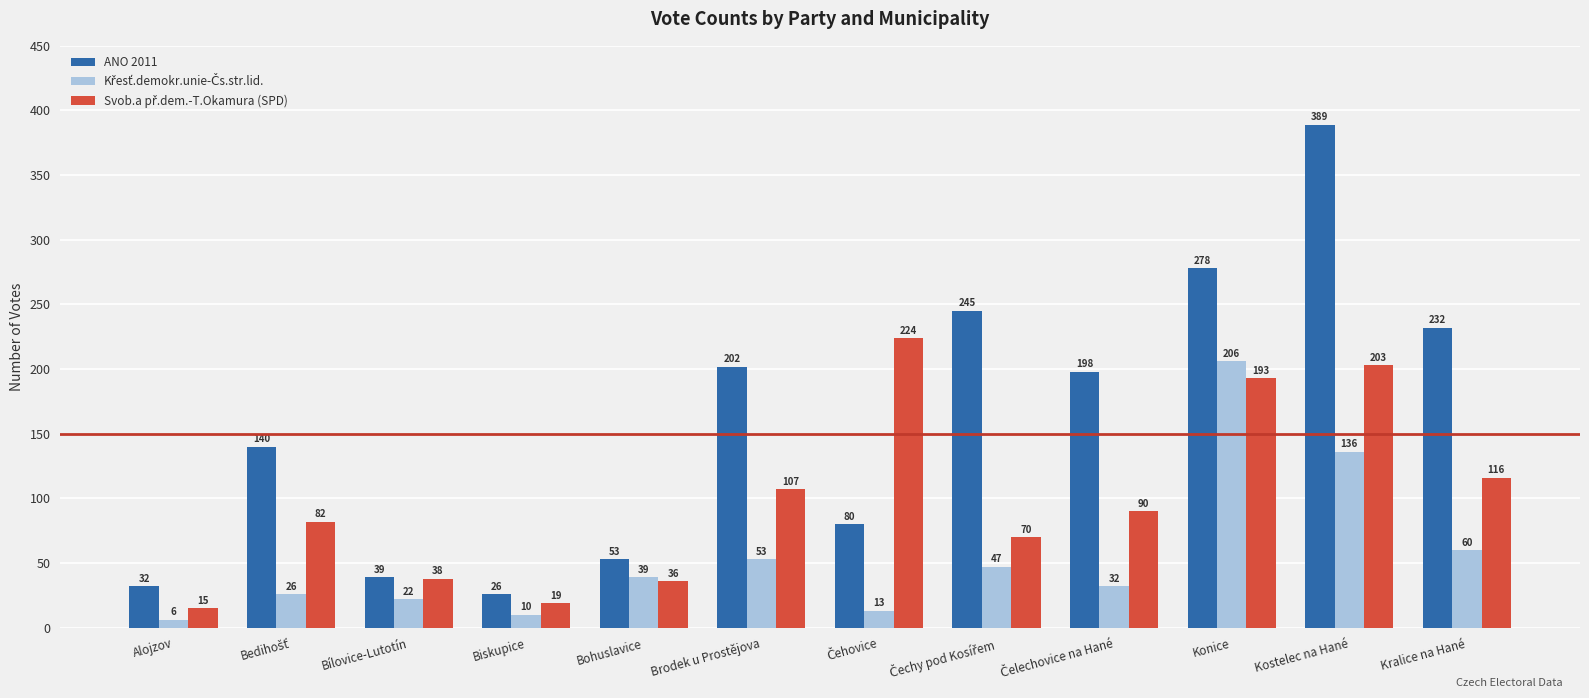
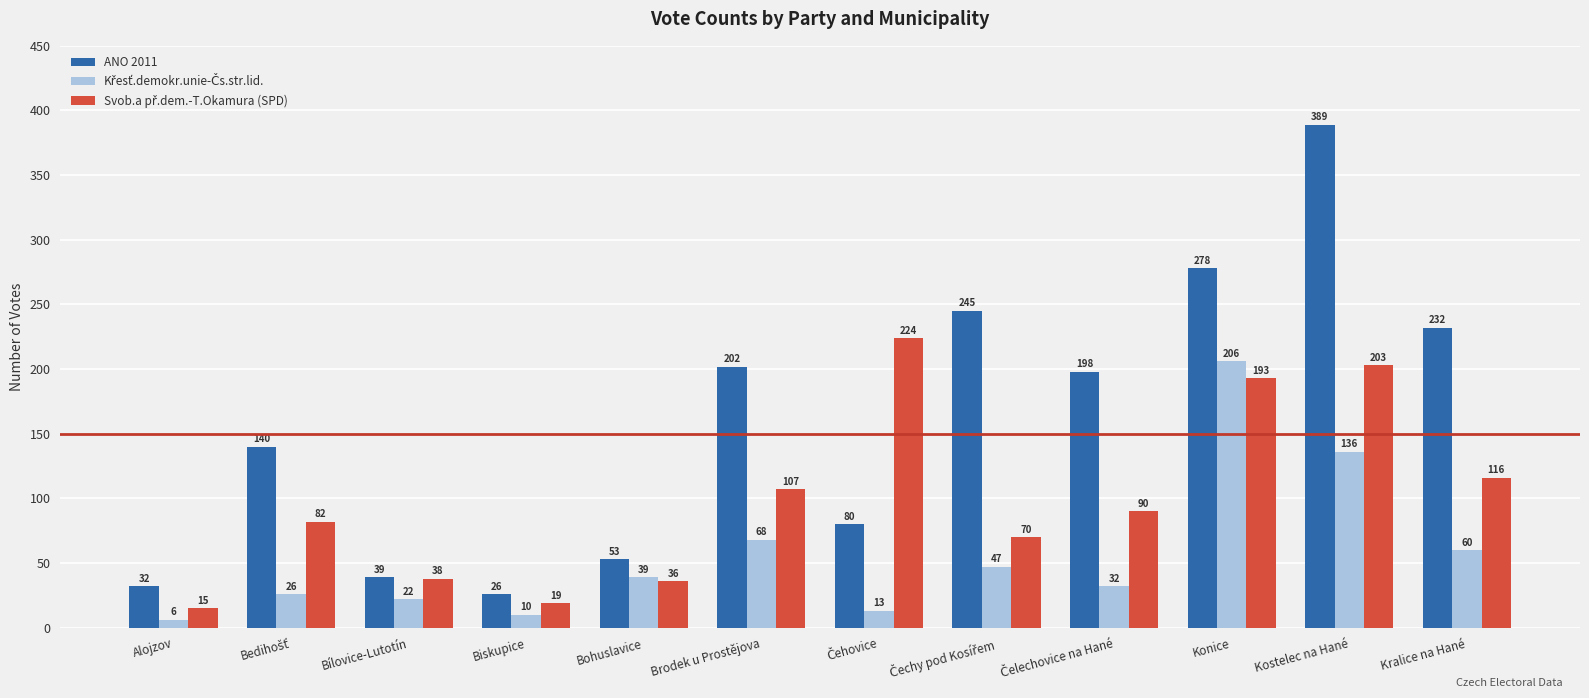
Křesť.demokr.unie-Čs.str.lid., Brodek u Prostějova: 53 -> 68
